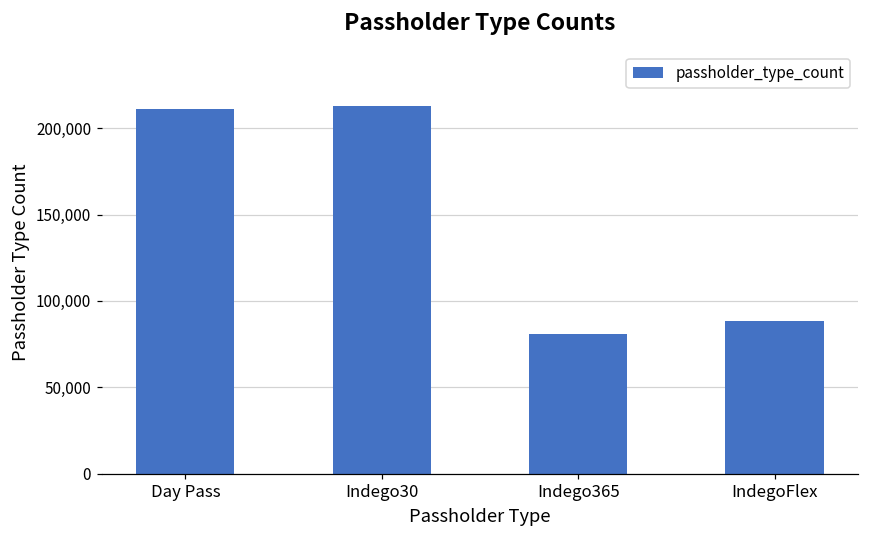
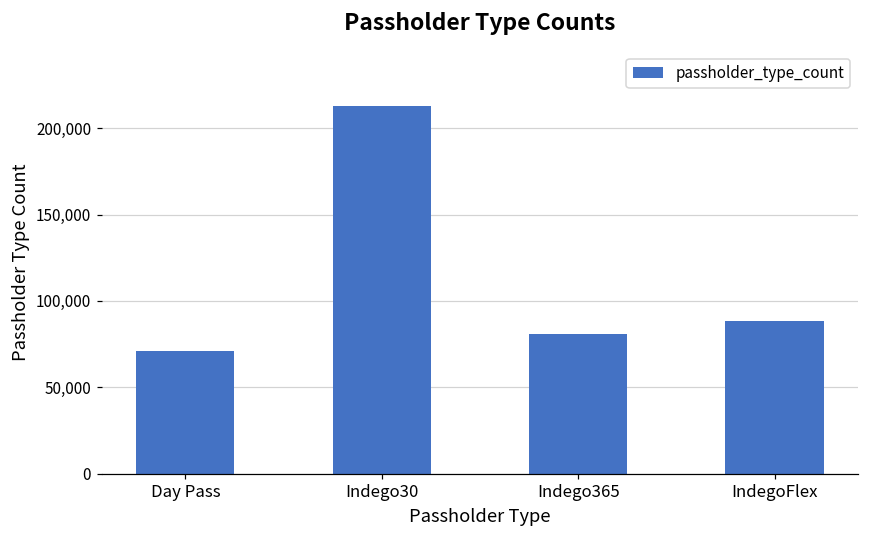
Day Pass: 211,000 -> 71,000
